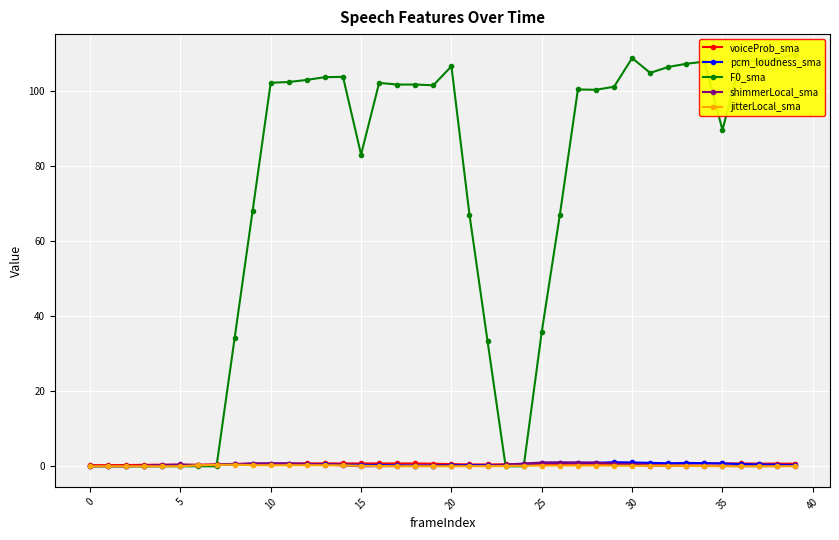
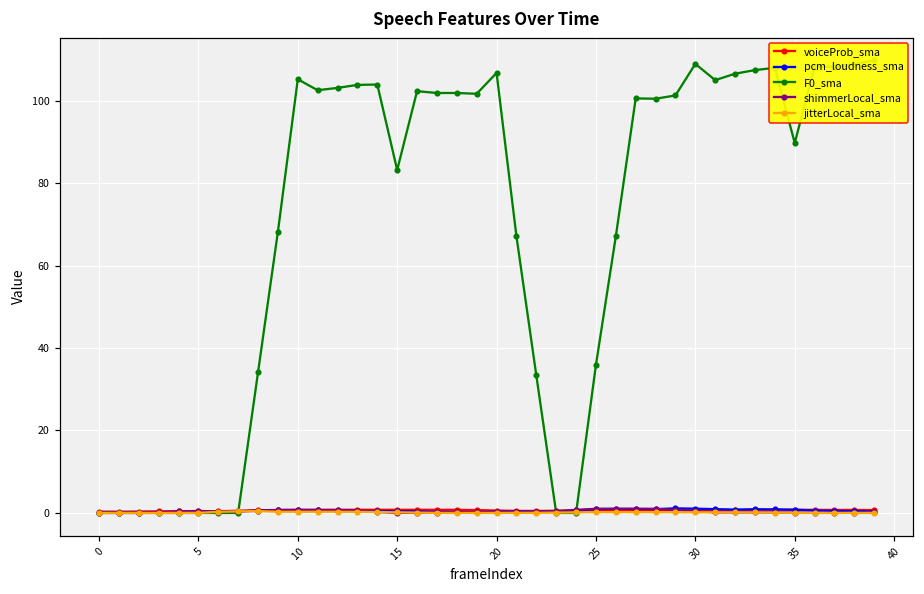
F0_sma, 10: 102 -> 105
